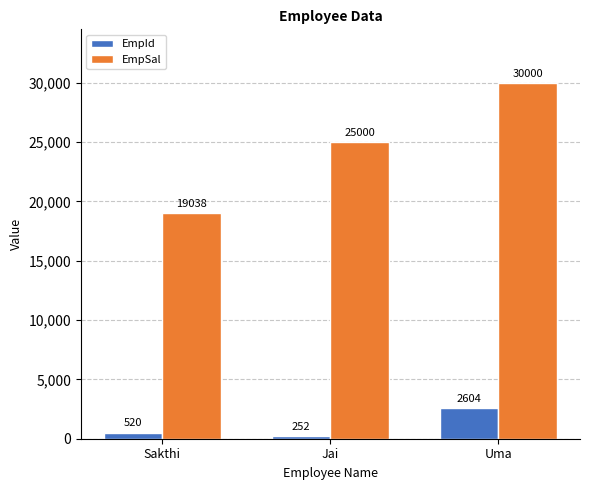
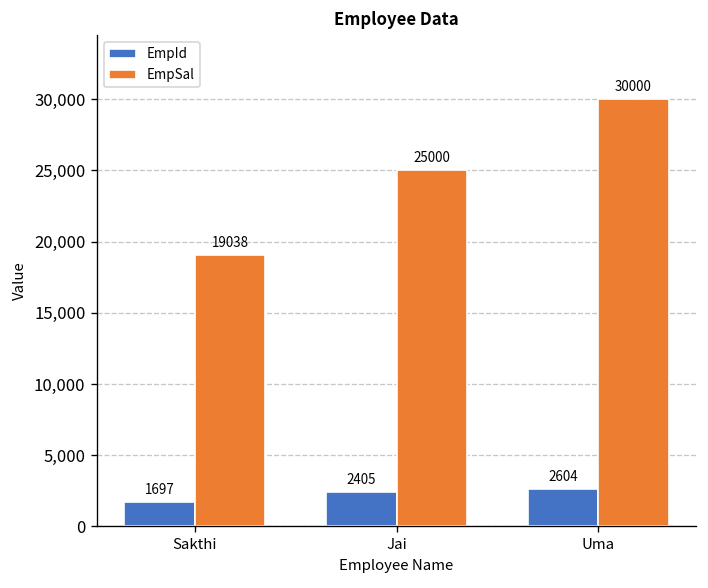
EmpId, Sakthi: 520 -> 1697
EmpId, Jai: 252 -> 2405
